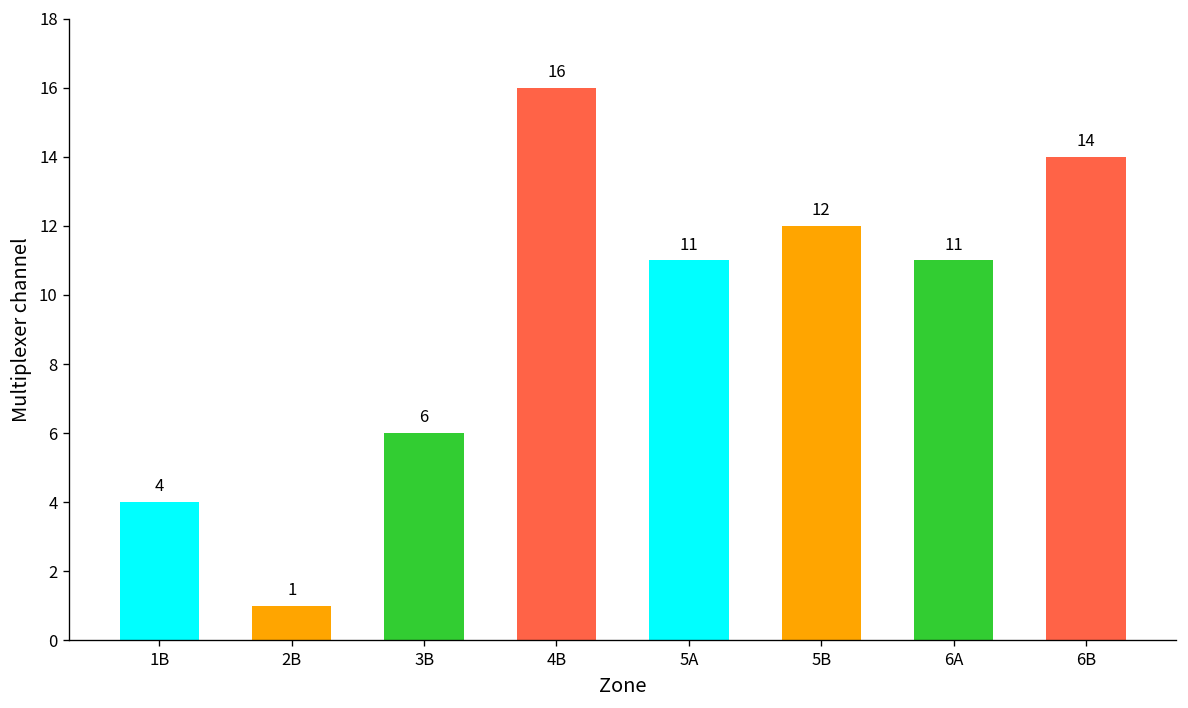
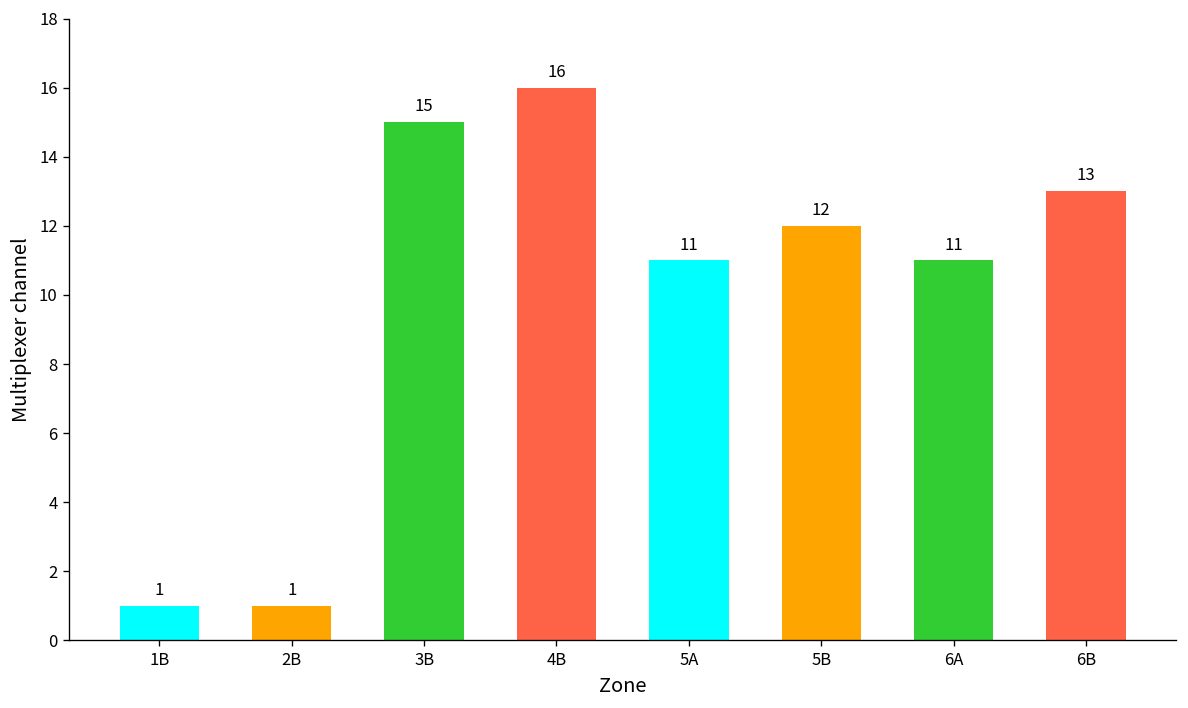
1B: 4 -> 1
3B: 6 -> 15
6B: 14 -> 13
